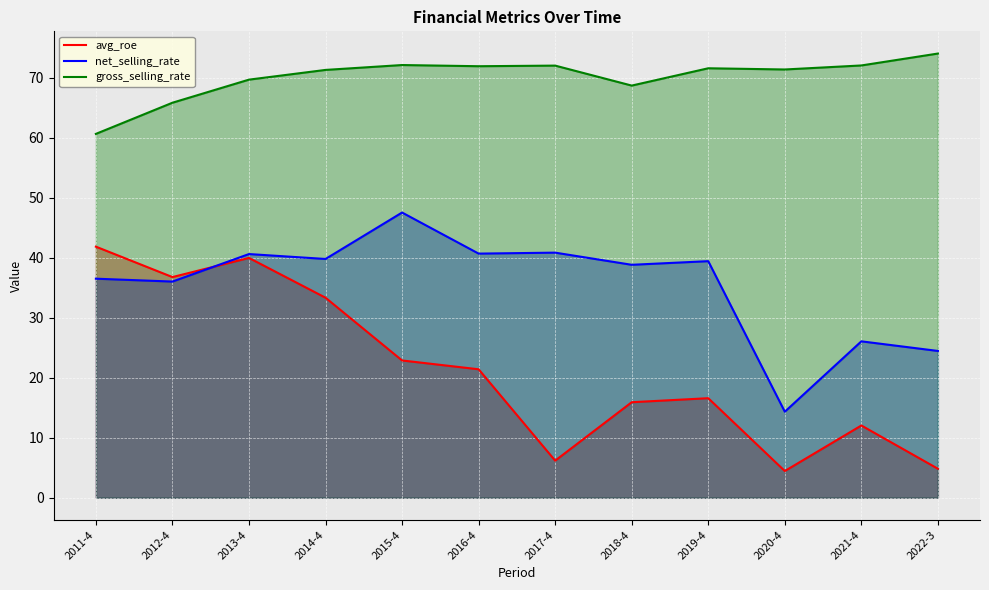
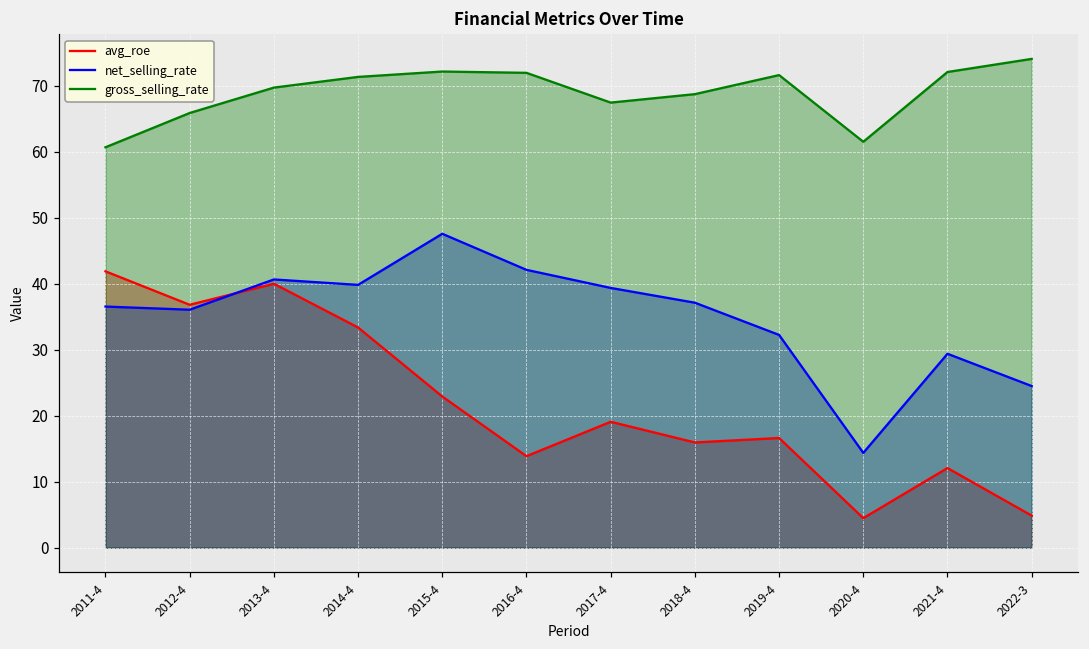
avg_roe, 2016-4: 21 -> 14
net_selling_rate, 2016-4: 41 -> 42
avg_roe, 2017-4: 6 -> 19
net_selling_rate, 2017-4: 41 -> 39
gross_selling_rate, 2017-4: 72 -> 67
net_selling_rate, 2018-4: 39 -> 37
net_selling_rate, 2019-4: 39 -> 32
gross_selling_rate, 2020-4: 71 -> 61
net_selling_rate, 2021-4: 26 -> 29
